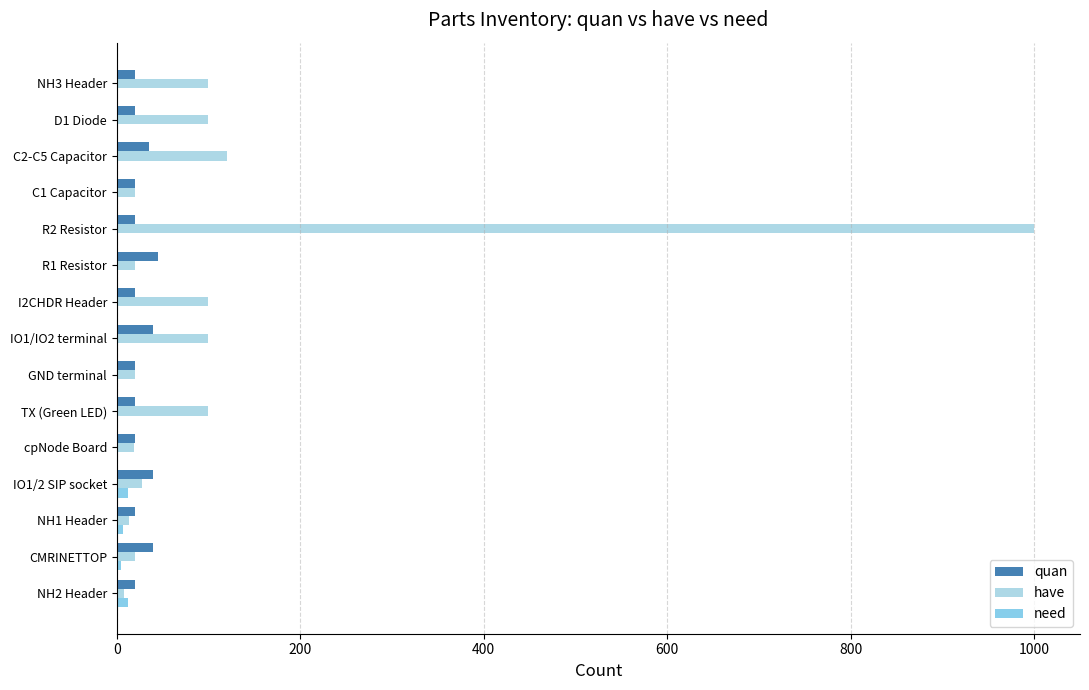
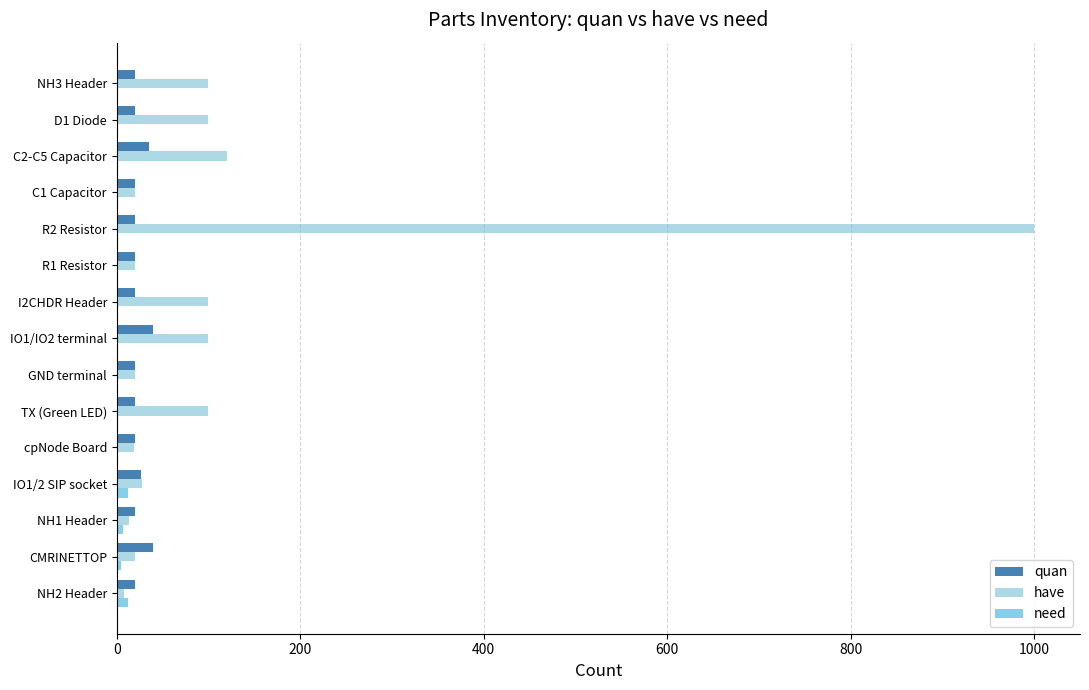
quan, R1 Resistor: 50 -> 20
quan, IO1/2 SIP socket: 40 -> 30
